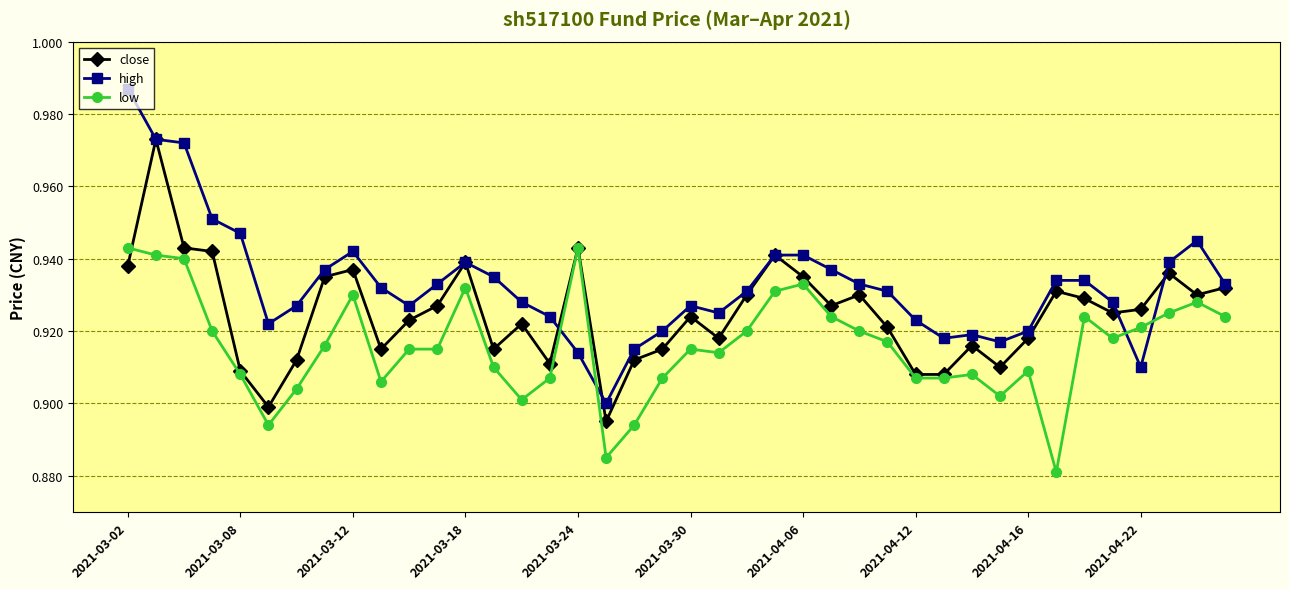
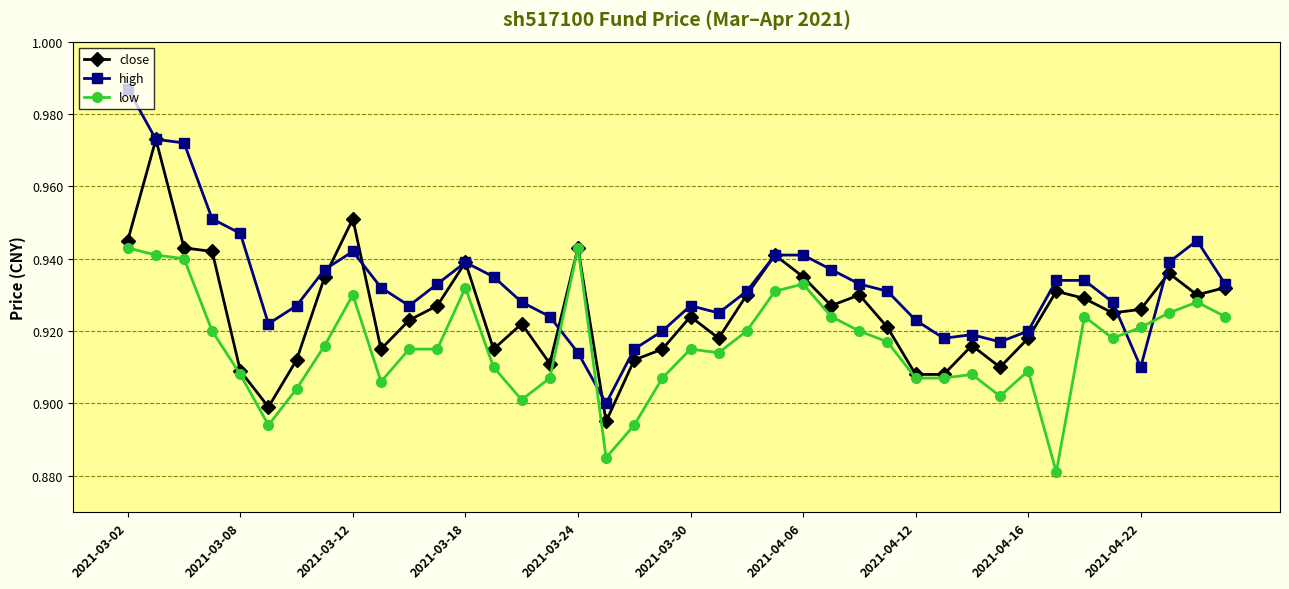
close, 2021-03-02: 0.938 -> 0.945
close, 2021-03-12: 0.937 -> 0.951
